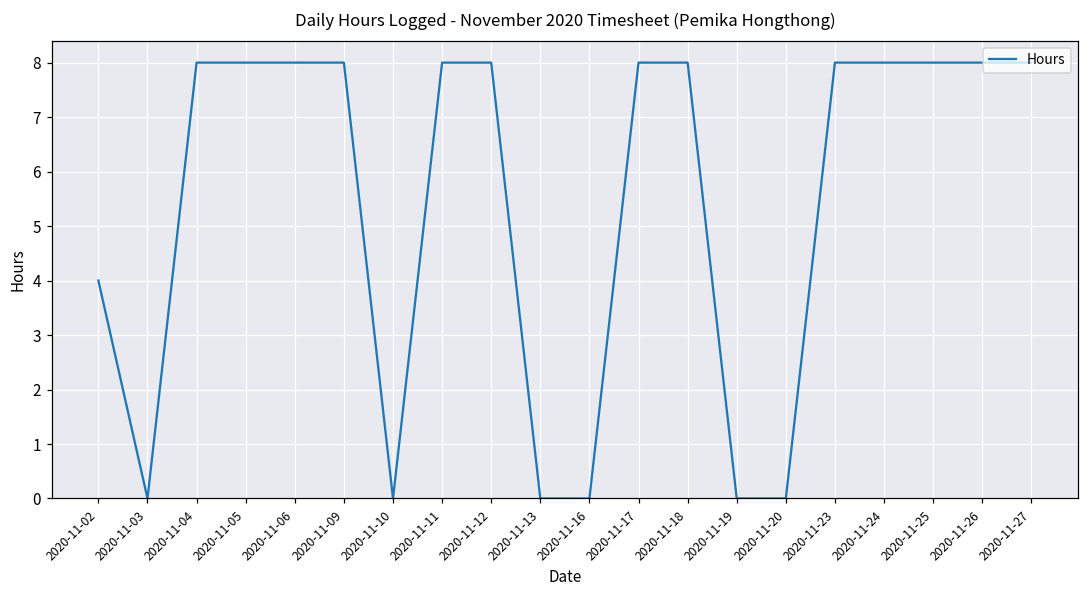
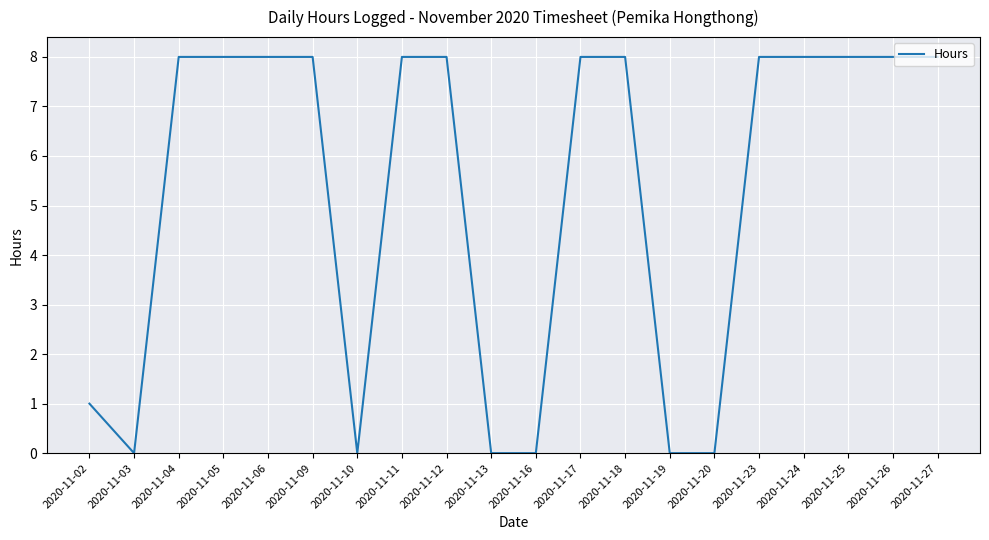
2020-11-02: 4 -> 1
